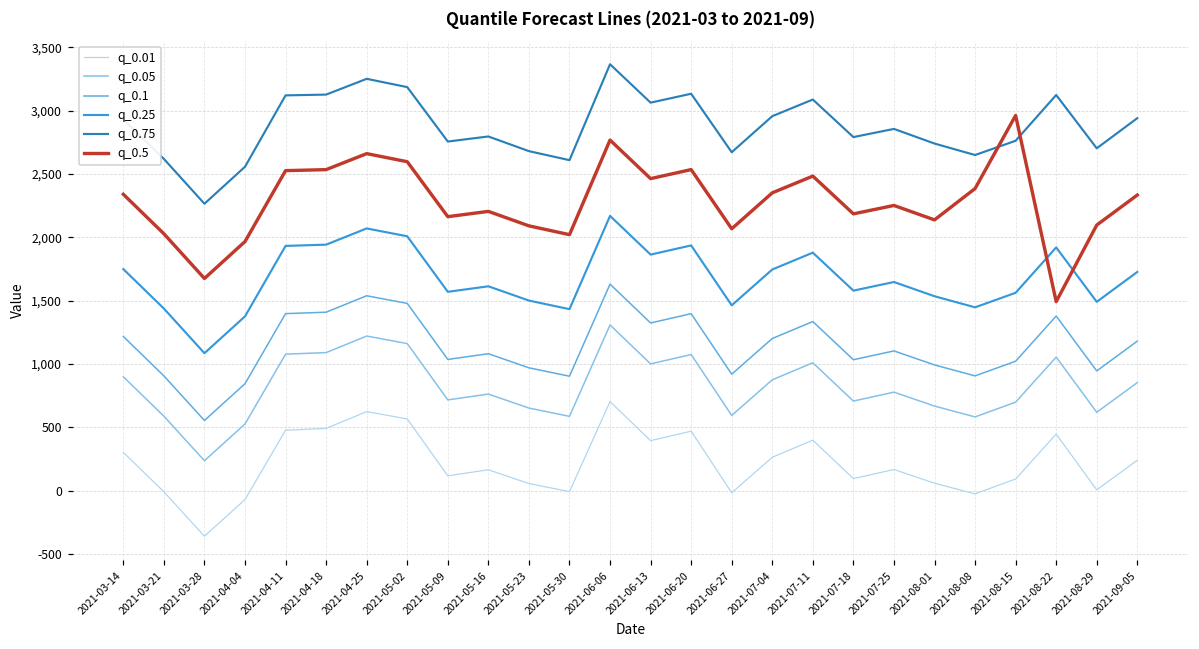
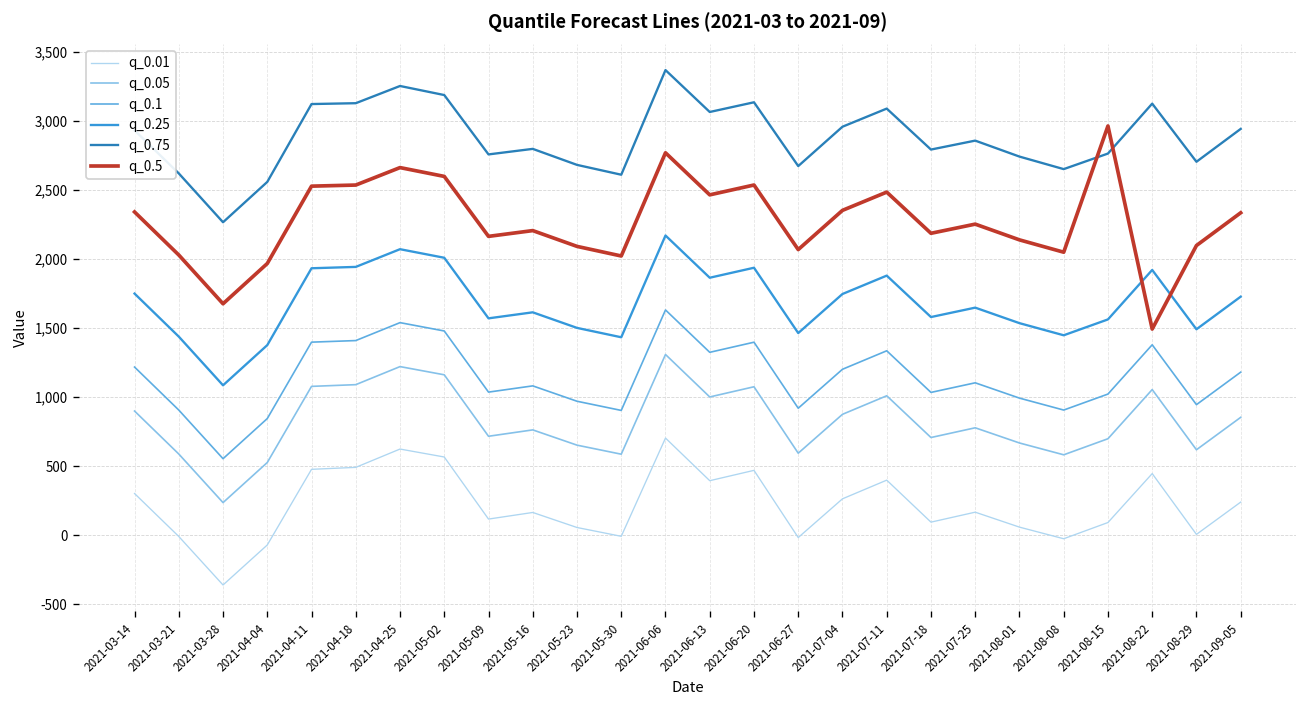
q_0.5, 2021-08-08: 2,390 -> 2,050
